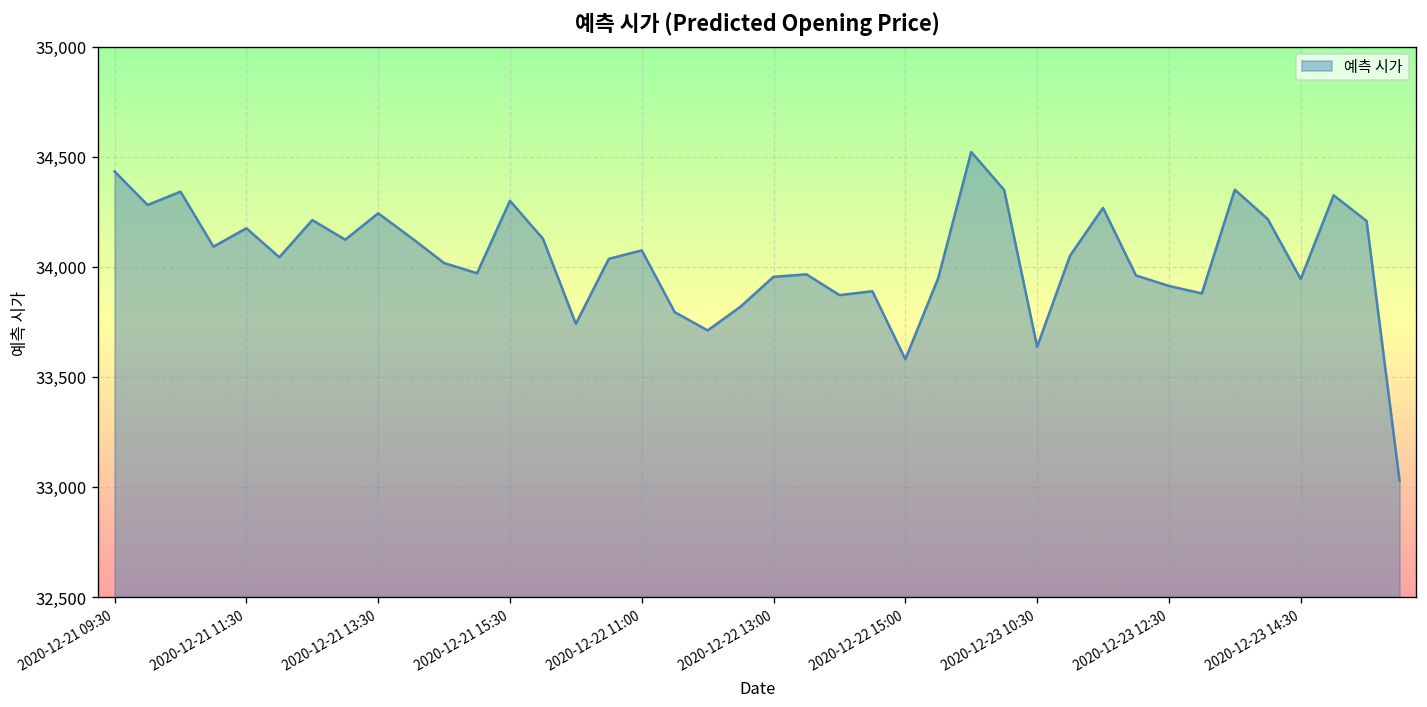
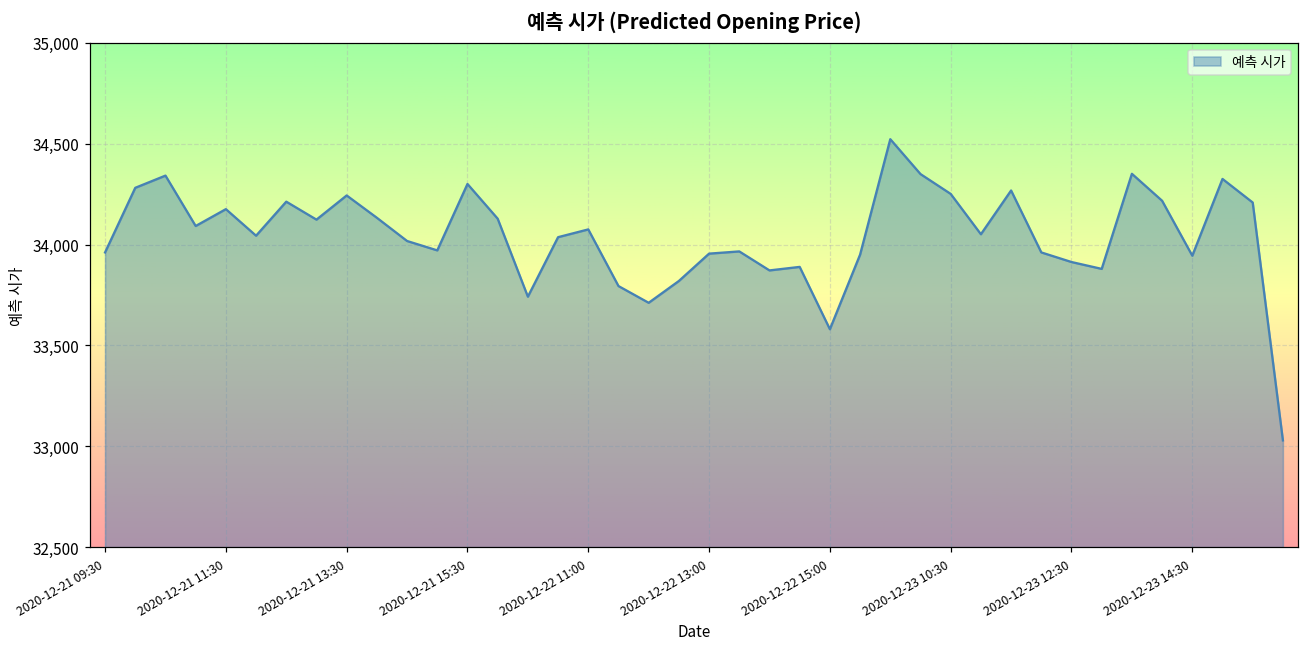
2020-12-21 09:30: 34,430 -> 33,960
2020-12-23 10:30: 33,640 -> 34,250
